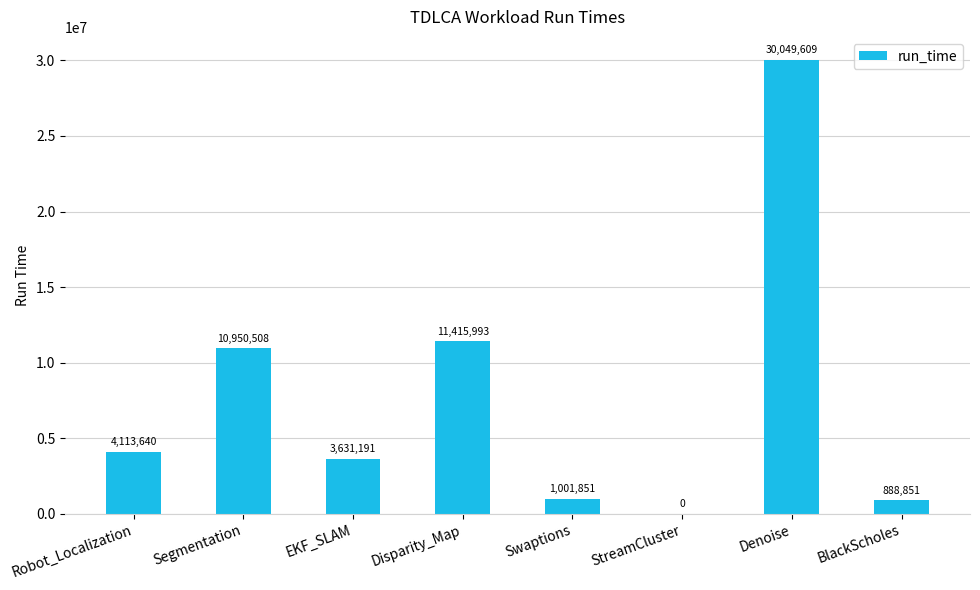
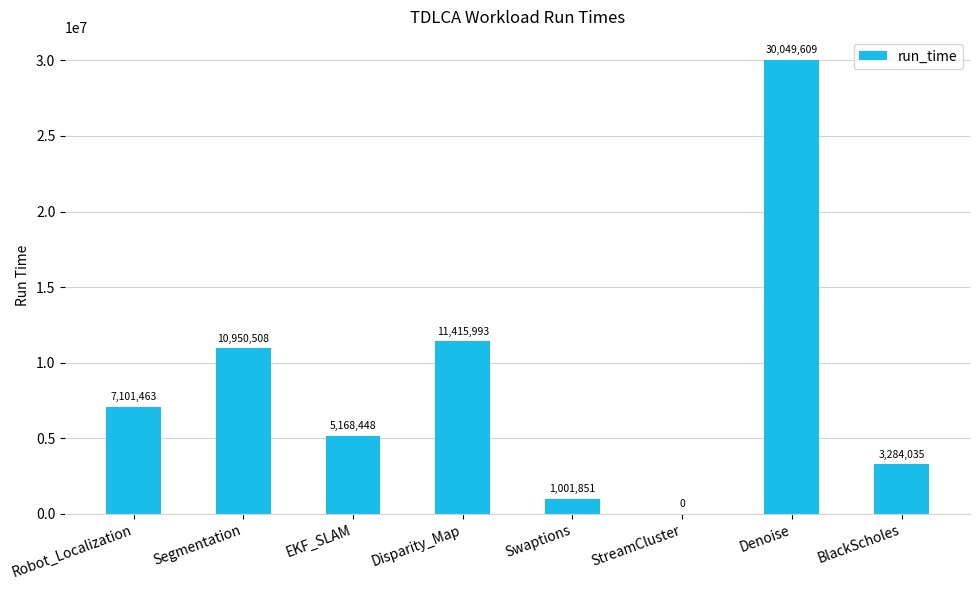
Robot_Localization: 4,113,640 -> 7,101,463
EKF_SLAM: 3,631,191 -> 5,168,448
BlackScholes: 888,851 -> 3,284,035
